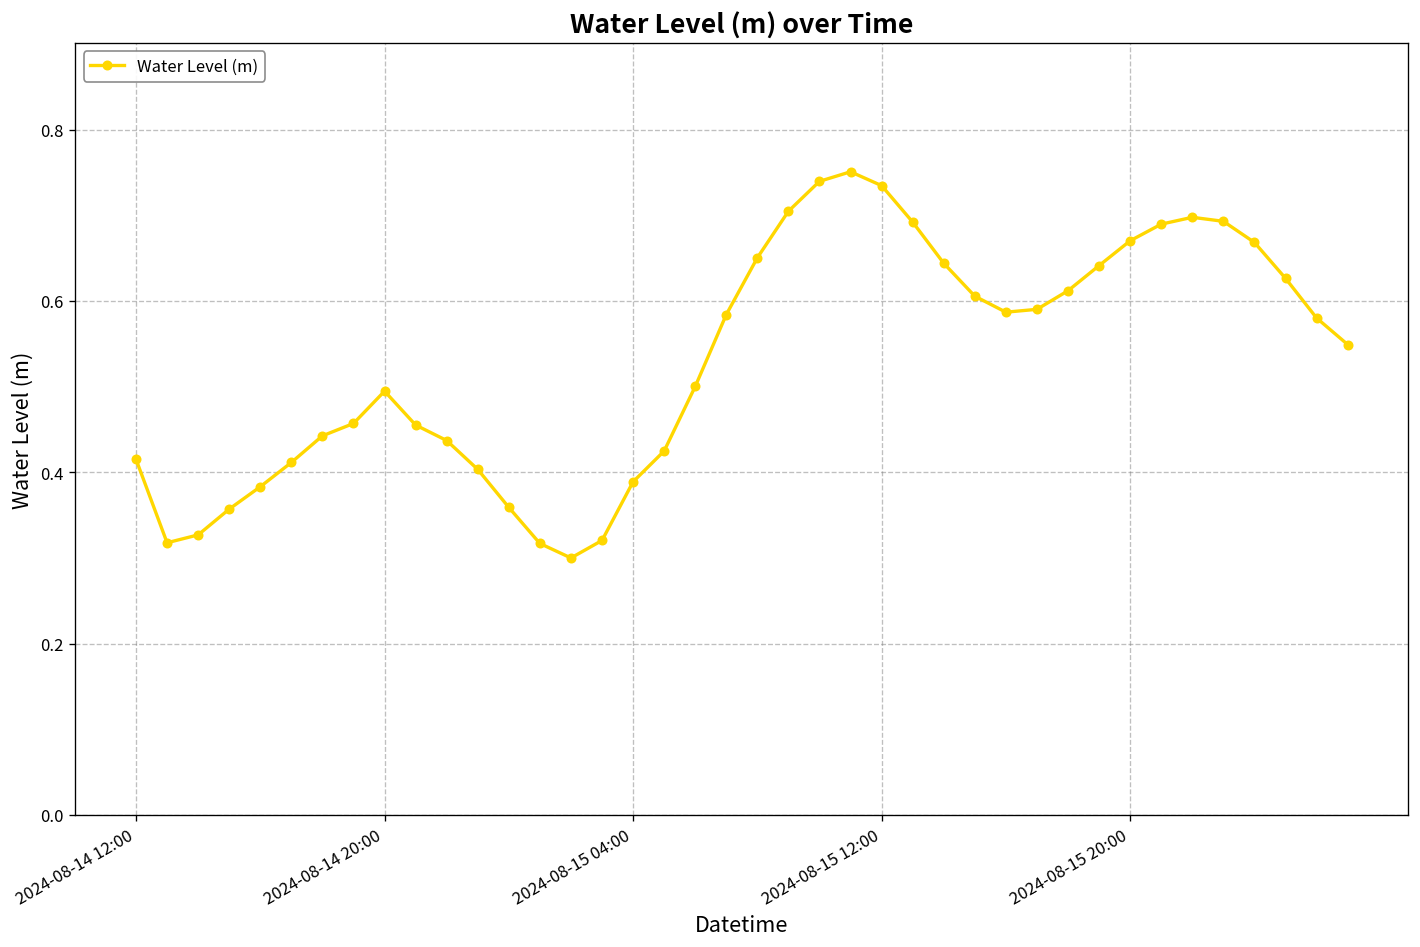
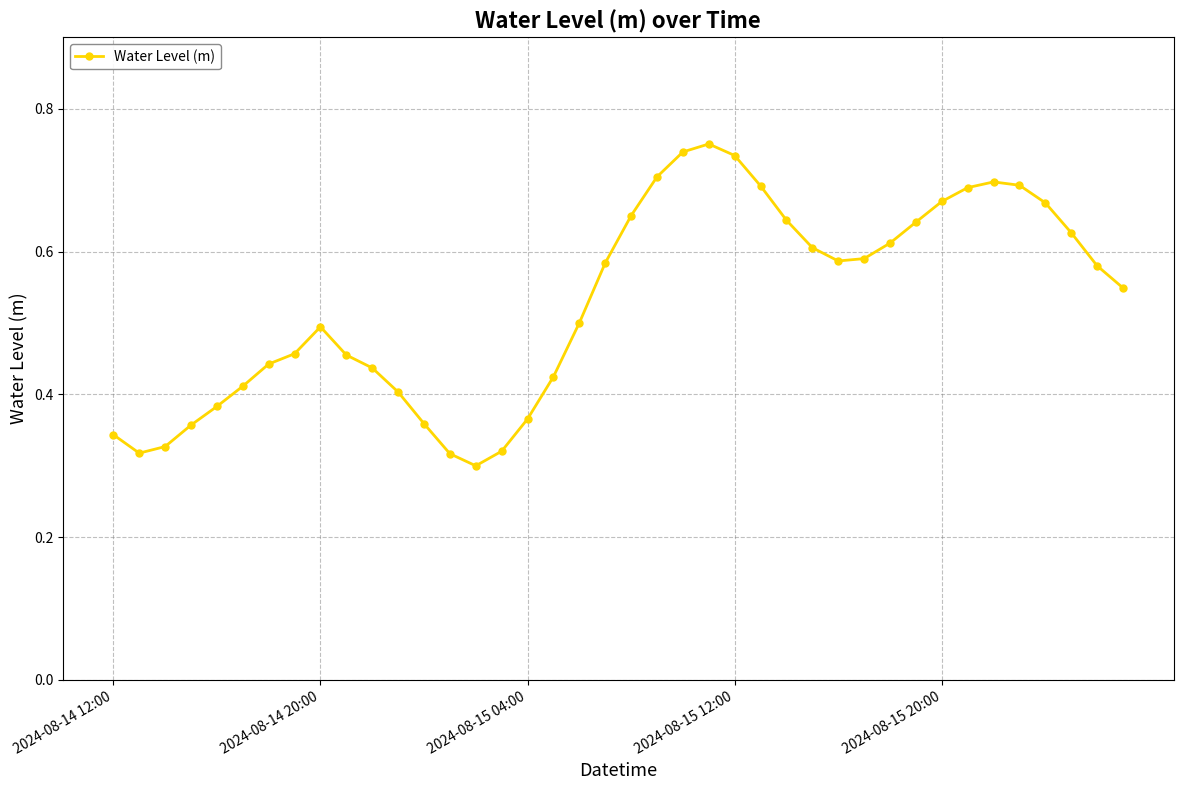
2024-08-14 12:00: 0.42 -> 0.34
2024-08-15 04:00: 0.39 -> 0.37
